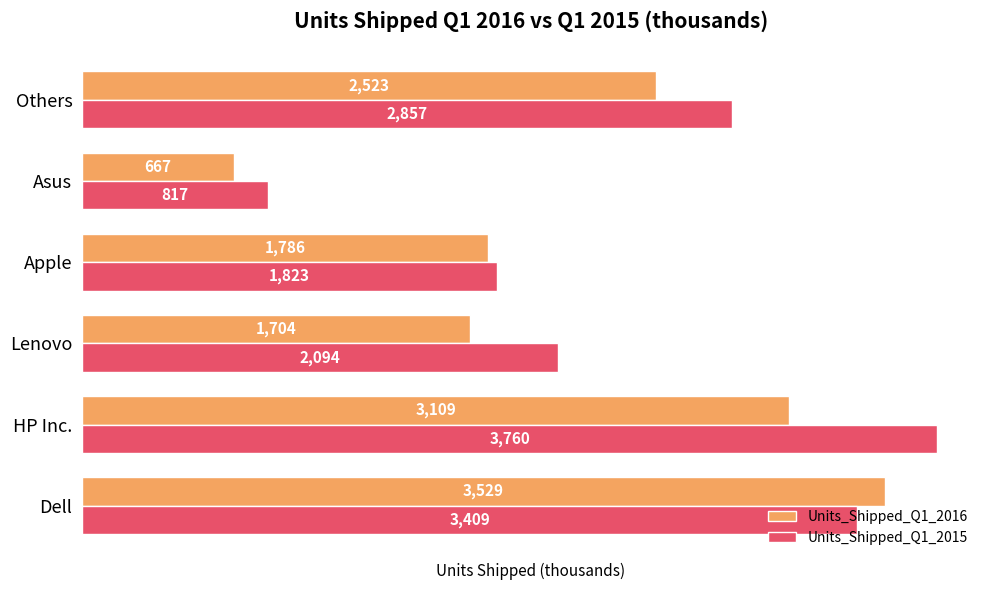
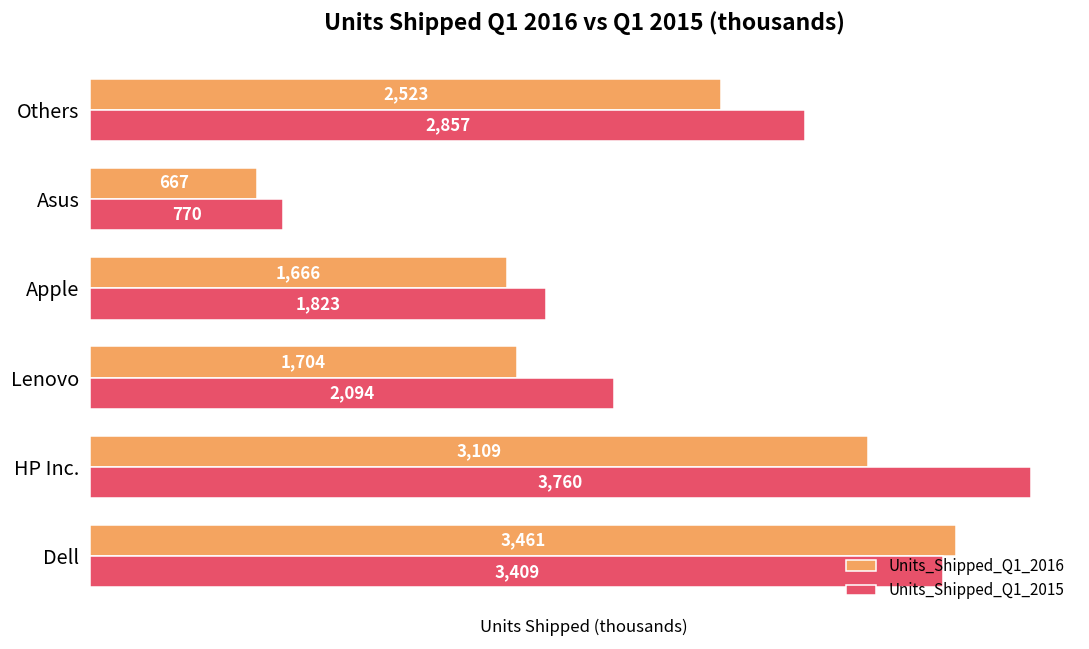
Units_Shipped_Q1_2015, Asus: 817 -> 770
Units_Shipped_Q1_2016, Apple: 1,786 -> 1,666
Units_Shipped_Q1_2016, Dell: 3,529 -> 3,461
